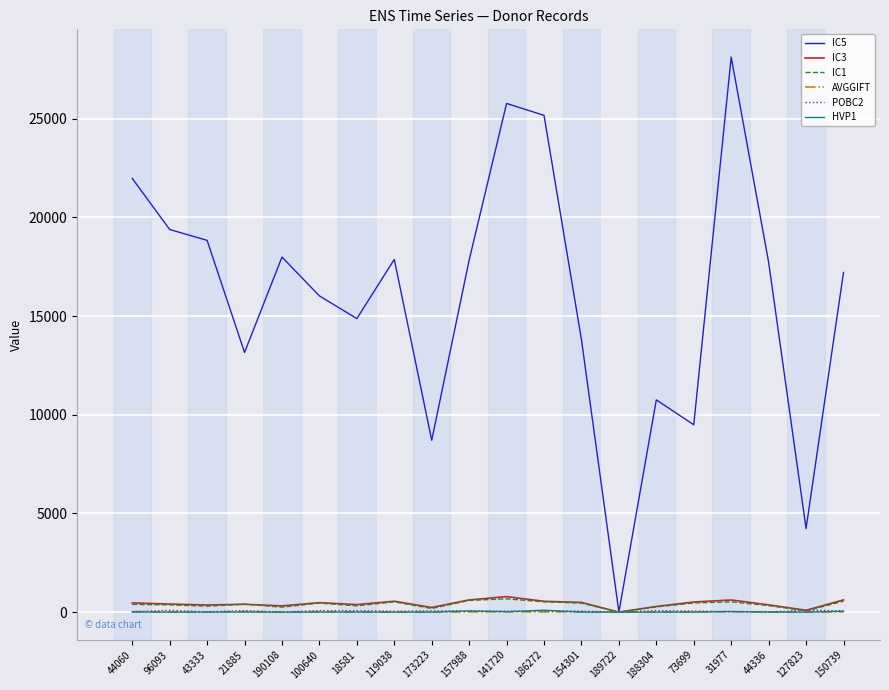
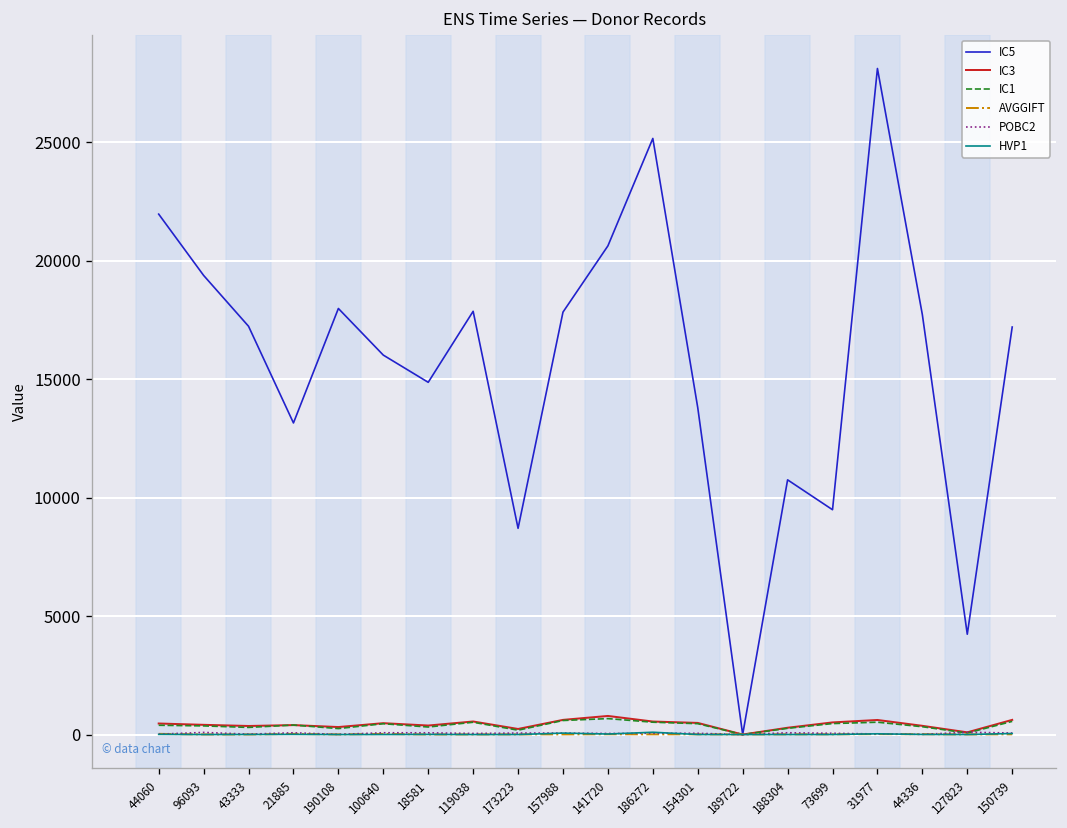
IC5, 43333: 18800 -> 17200
IC5, 141720: 25800 -> 20600
